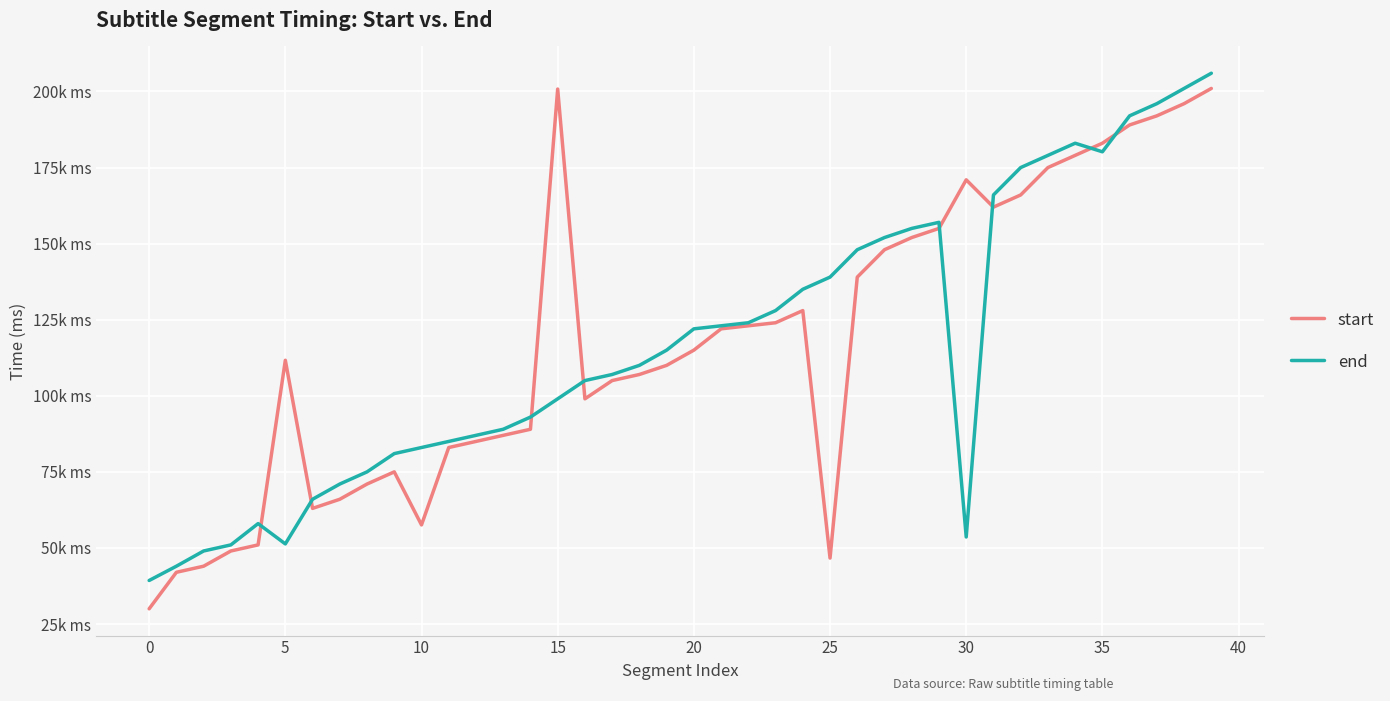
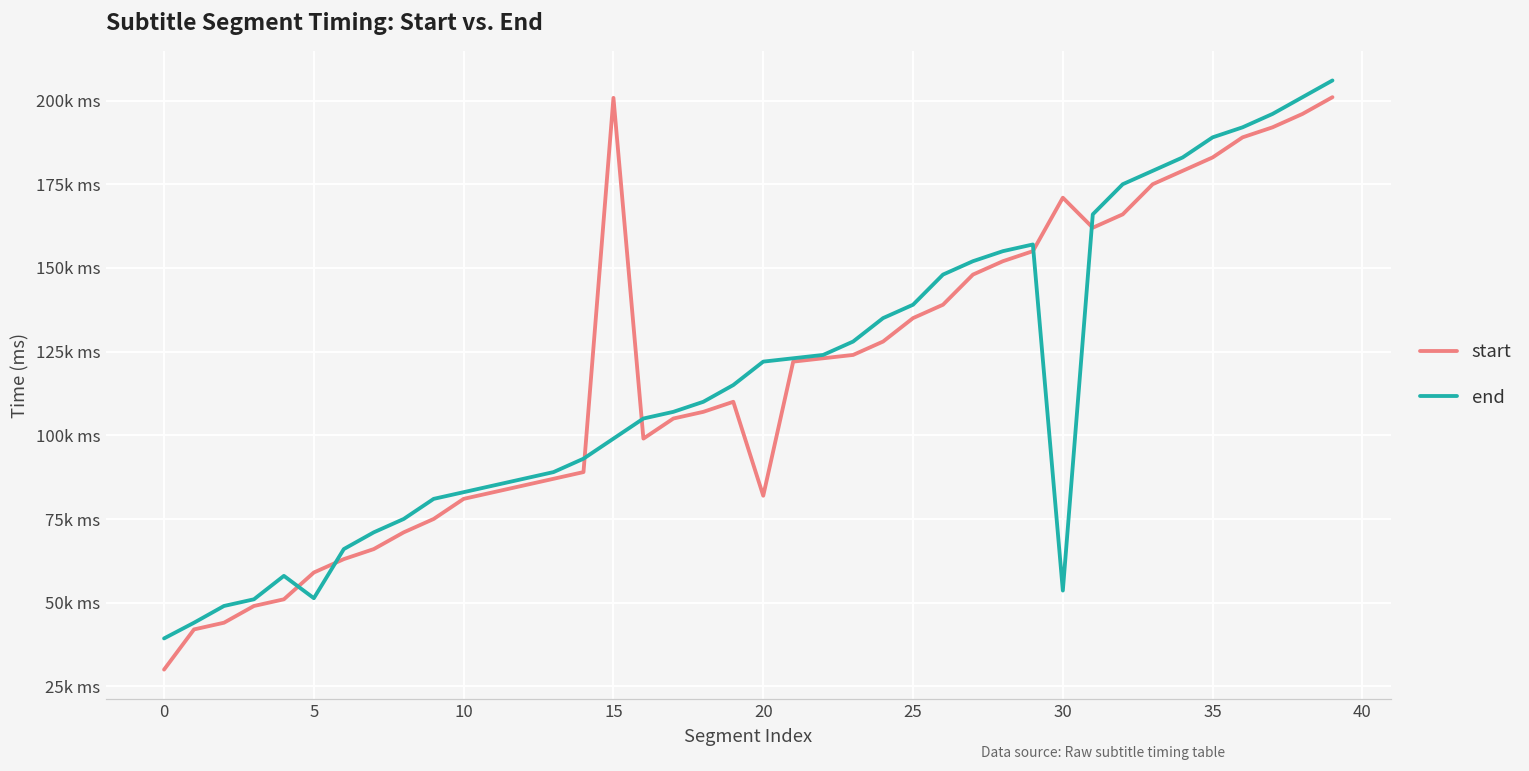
start, 5: 112k ms -> 59k ms
start, 10: 58k ms -> 81k ms
start, 20: 115k ms -> 82k ms
start, 25: 47k ms -> 135k ms
end, 35: 180k ms -> 189k ms
